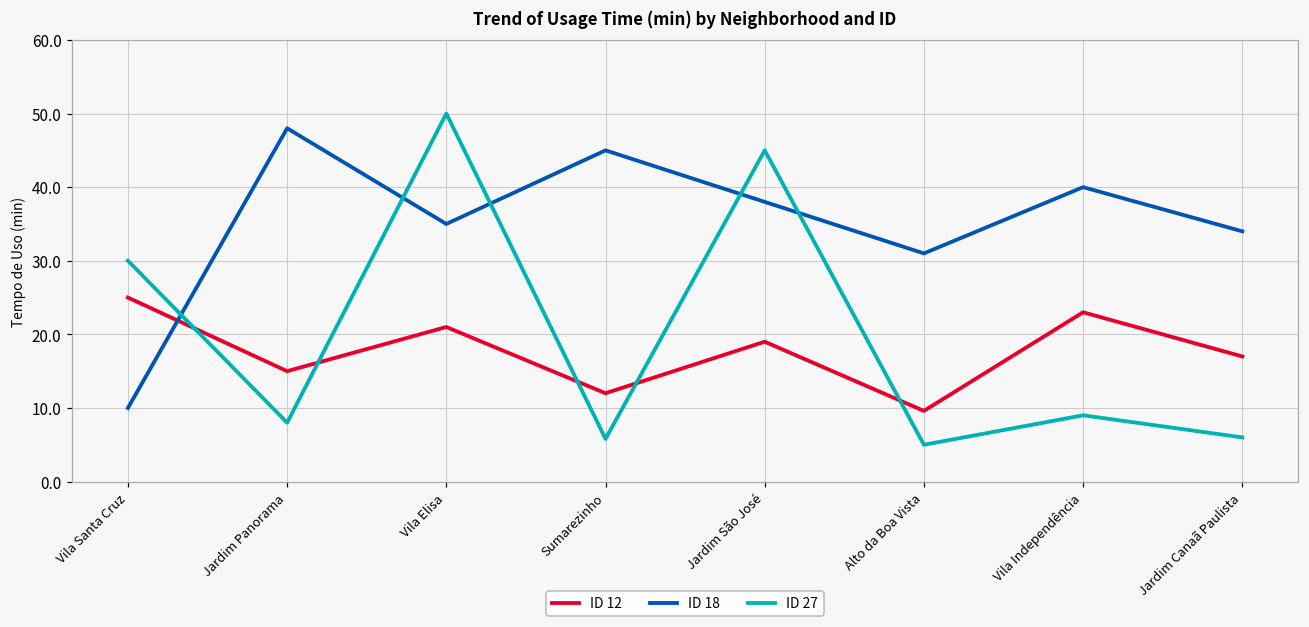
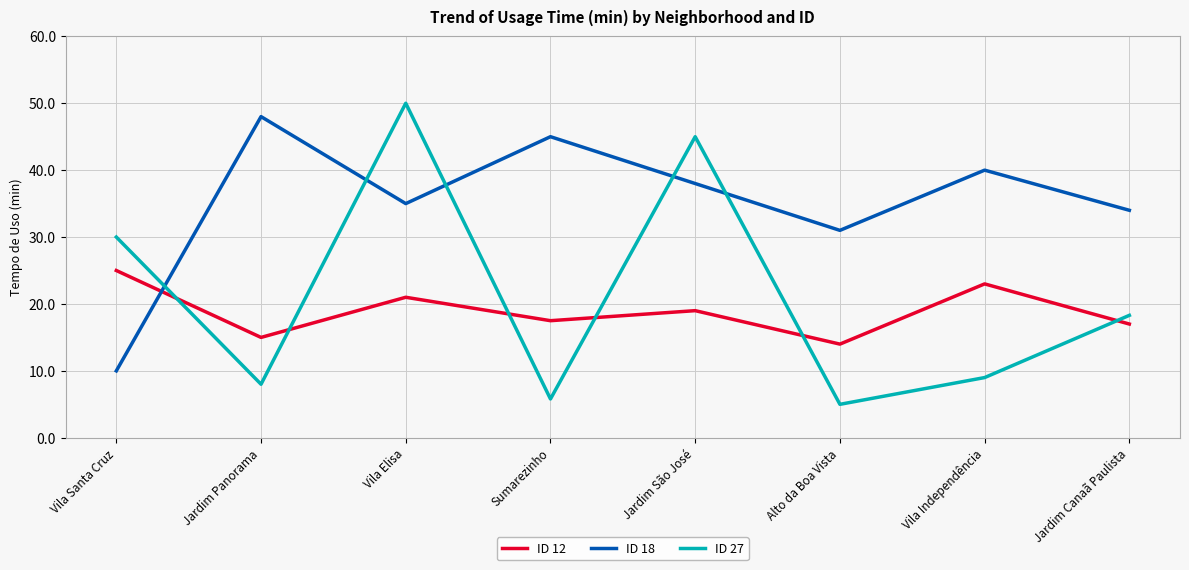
ID 12, Sumarezinho: 12 -> 18
ID 12, Alto da Boa Vista: 10 -> 14
ID 27, Jardim Canaã Paulista: 6 -> 18
